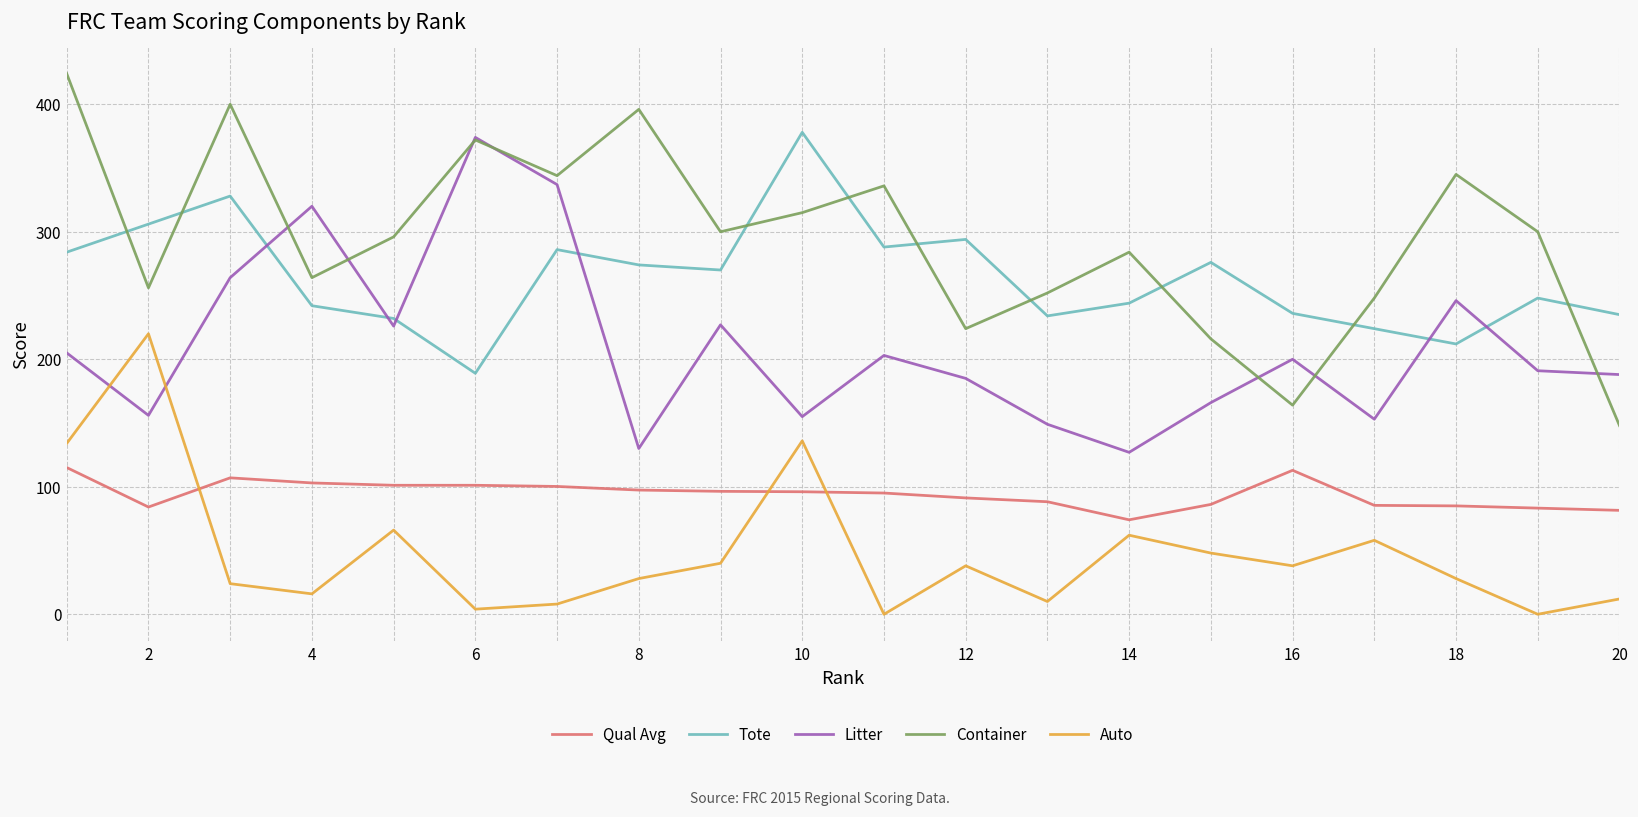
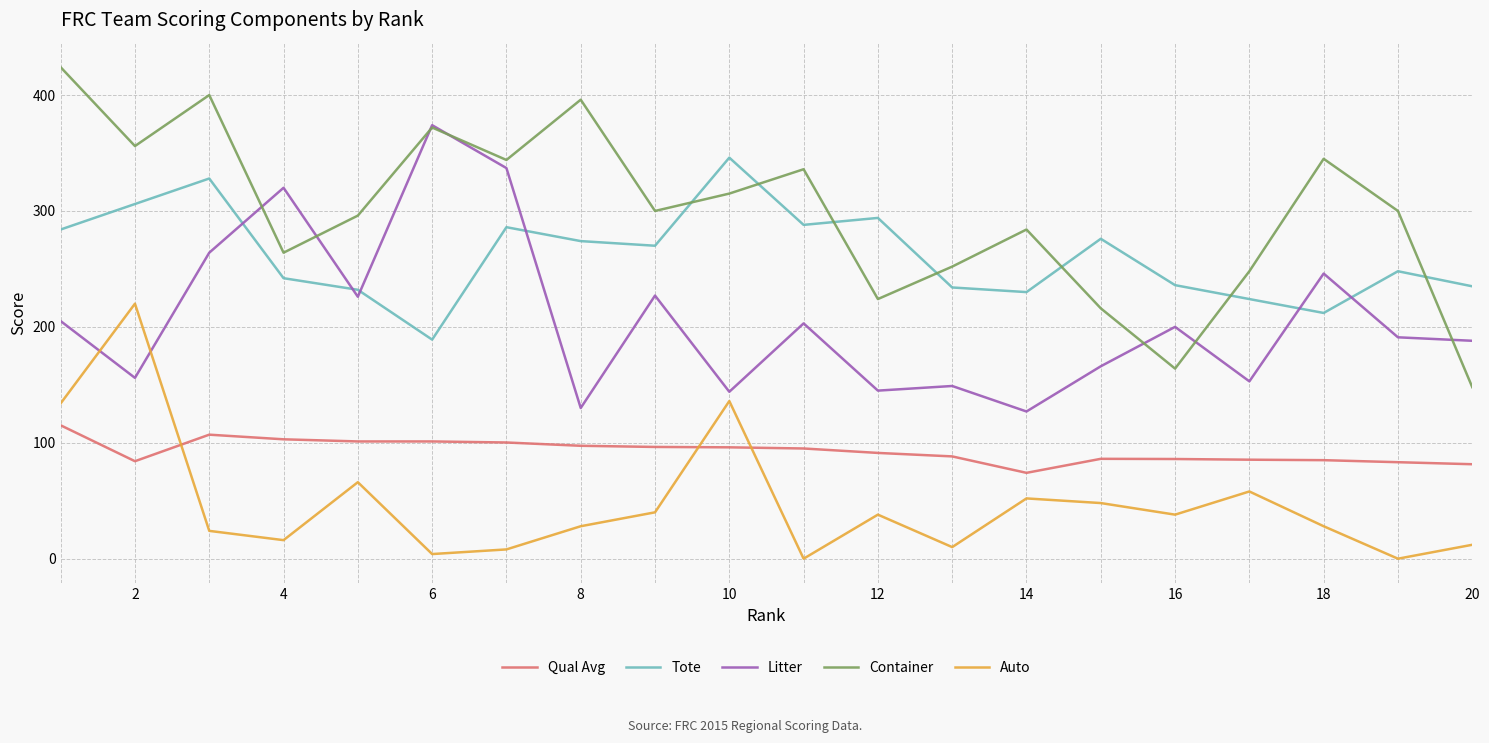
Container, 2: 256 -> 356
Tote, 10: 378 -> 346
Litter, 10: 155 -> 144
Litter, 12: 185 -> 145
Tote, 14: 244 -> 230
Auto, 14: 62 -> 52
Qual Avg, 16: 113 -> 86
